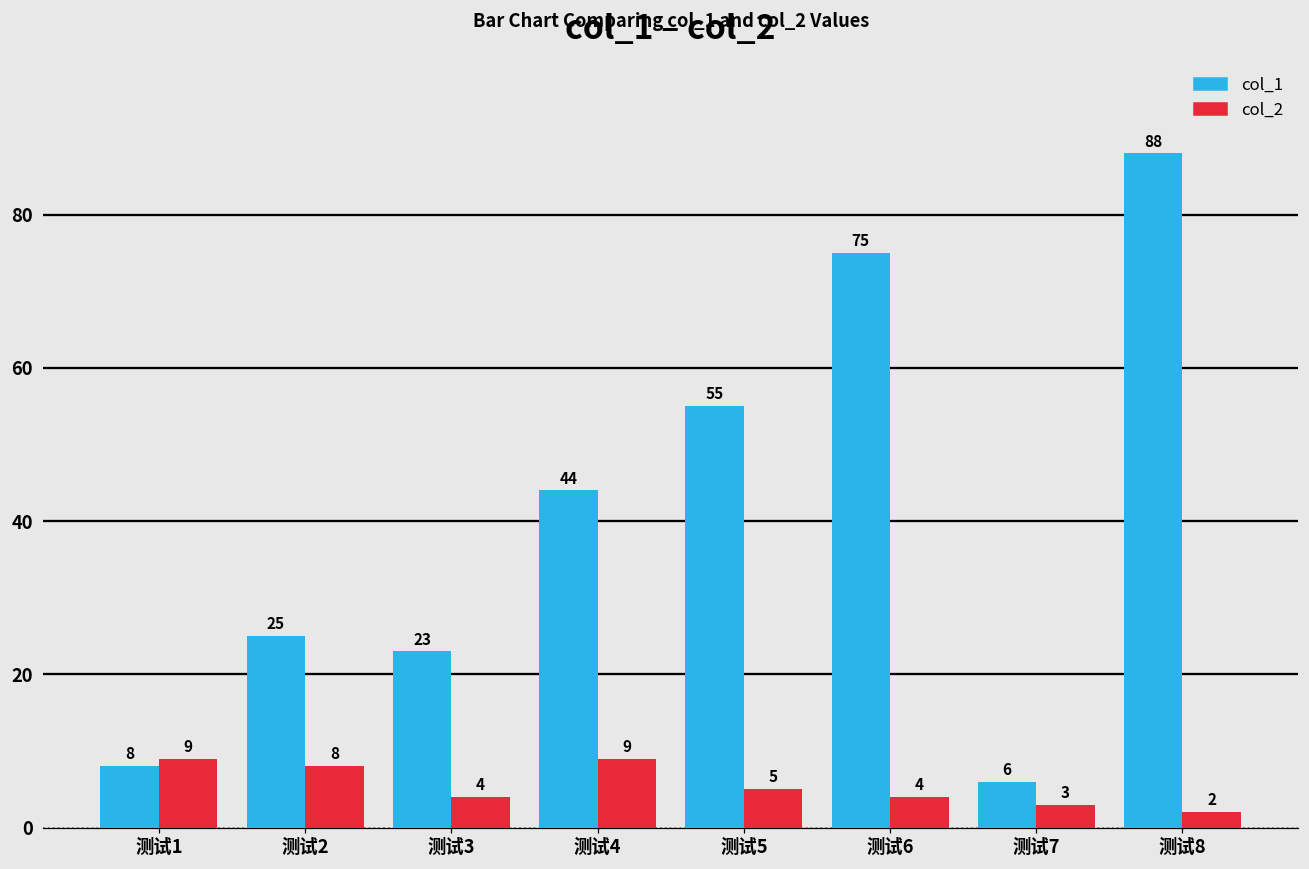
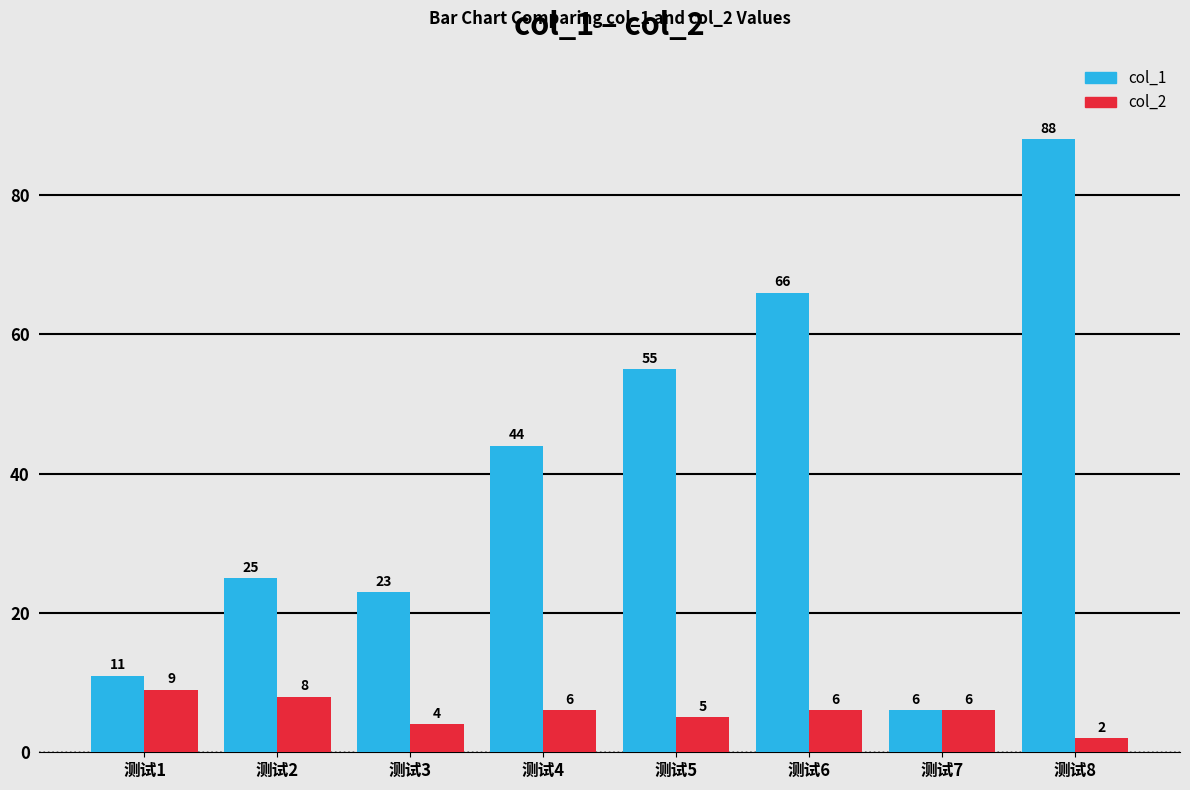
col_1, 测试1: 8 -> 11
col_2, 测试4: 9 -> 6
col_1, 测试6: 75 -> 66
col_2, 测试6: 4 -> 6
col_2, 测试7: 3 -> 6
